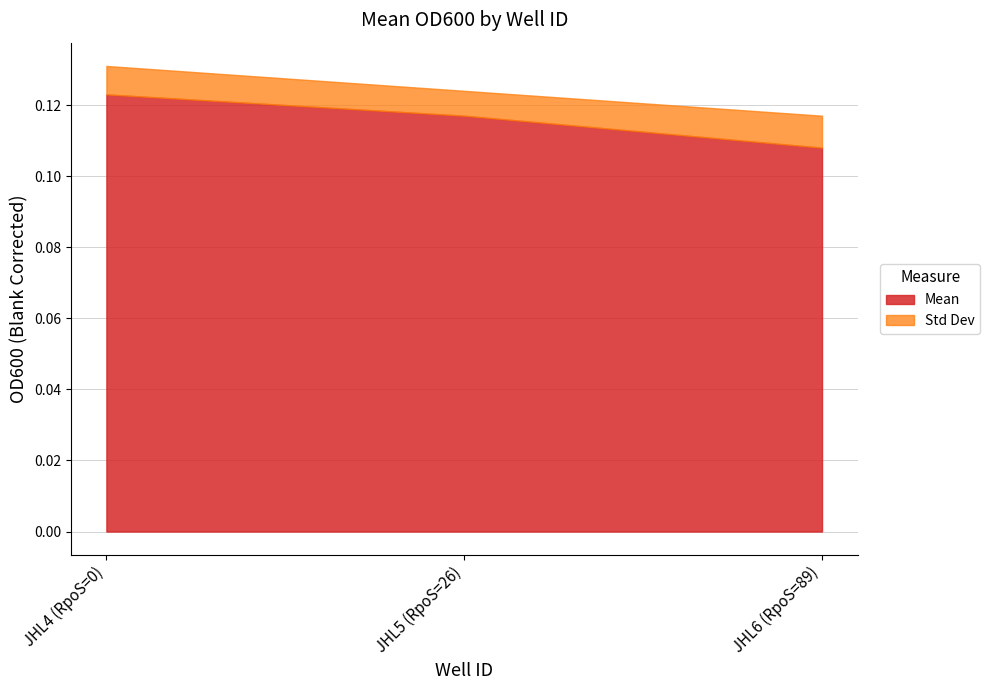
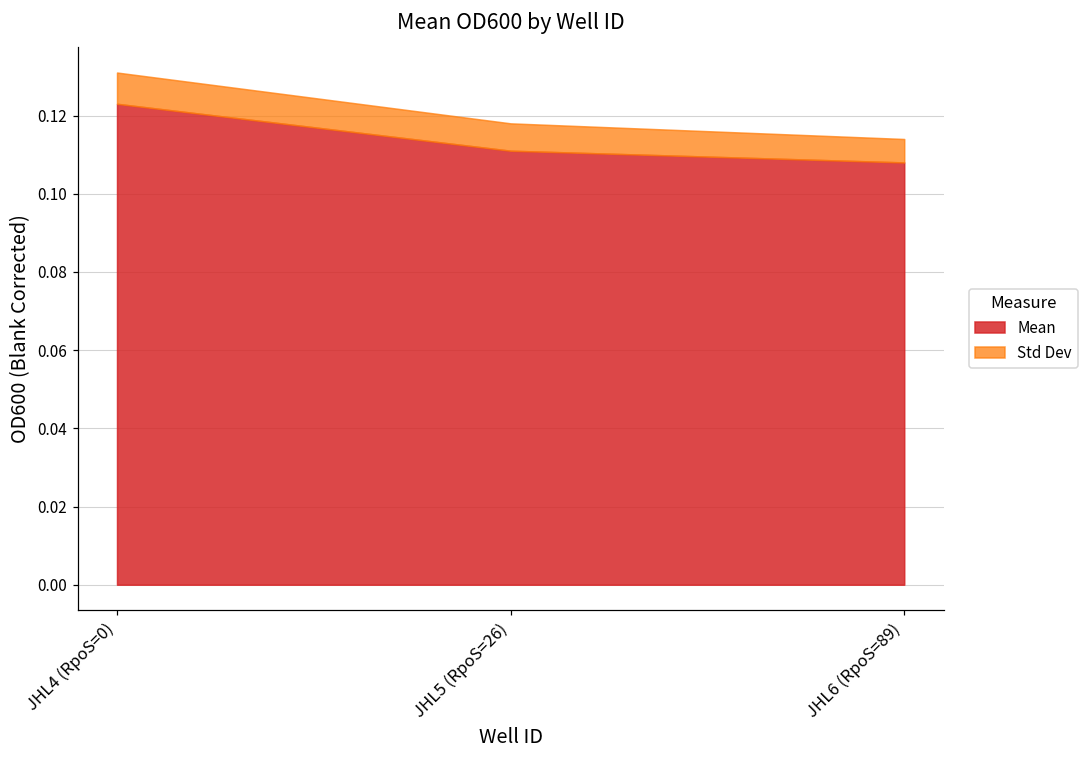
Mean, JHL5 (RpoS=26): 0.117 -> 0.111
Std Dev, JHL6 (RpoS=89): 0.009 -> 0.006
